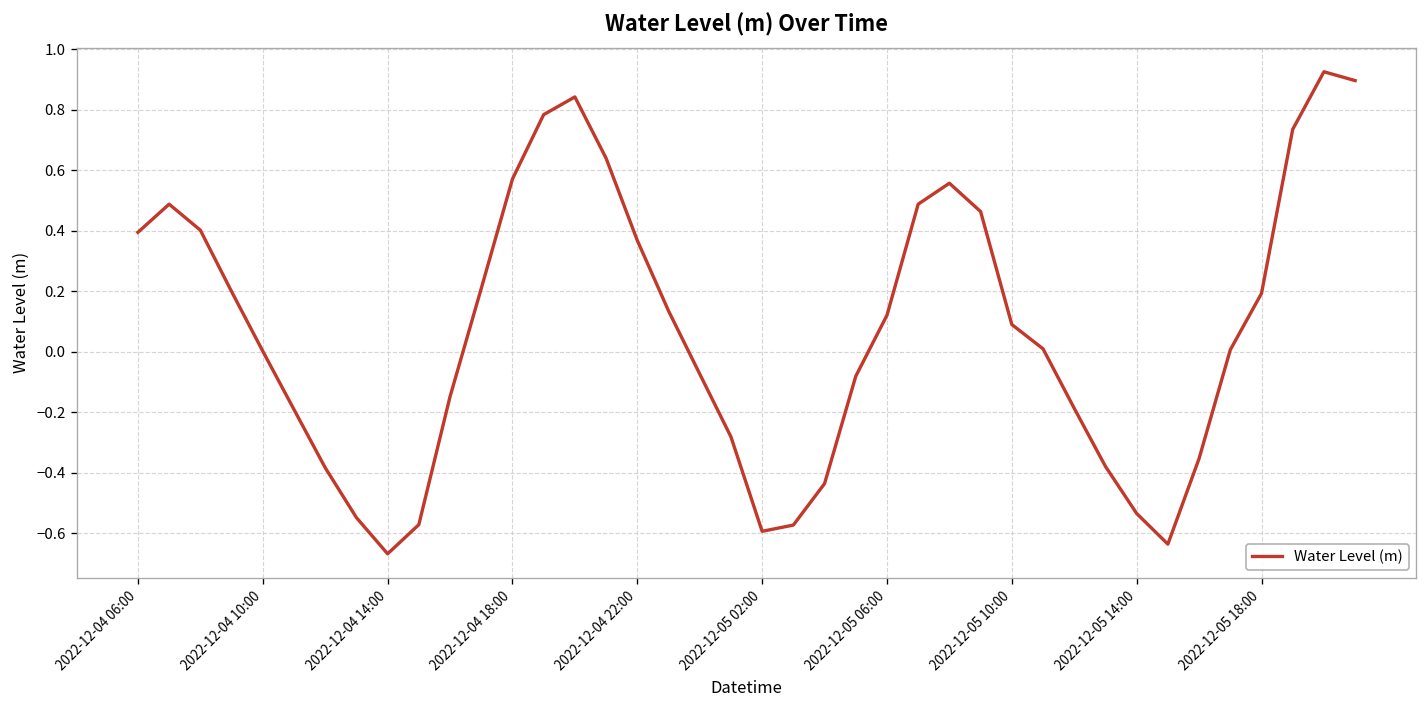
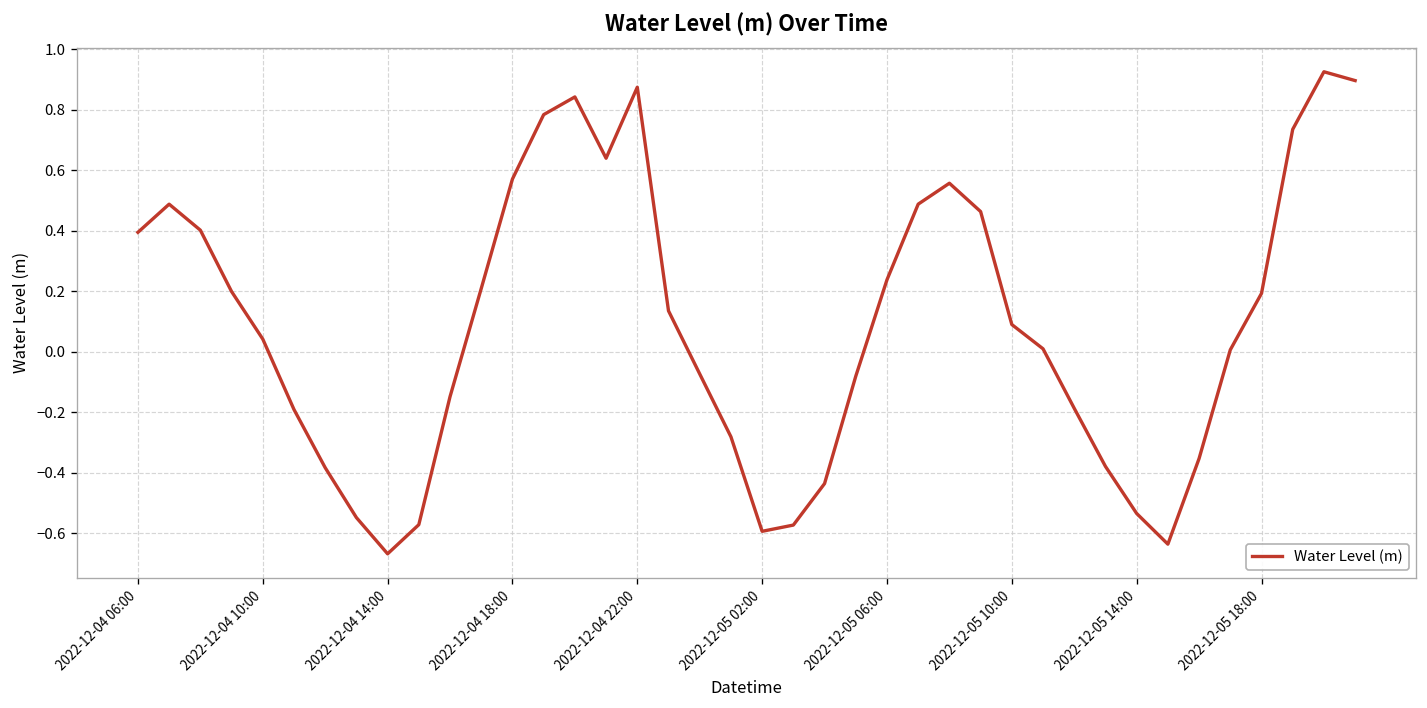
2022-12-04 10:00: 0.00 -> 0.04
2022-12-04 22:00: 0.37 -> 0.87
2022-12-05 06:00: 0.12 -> 0.24
